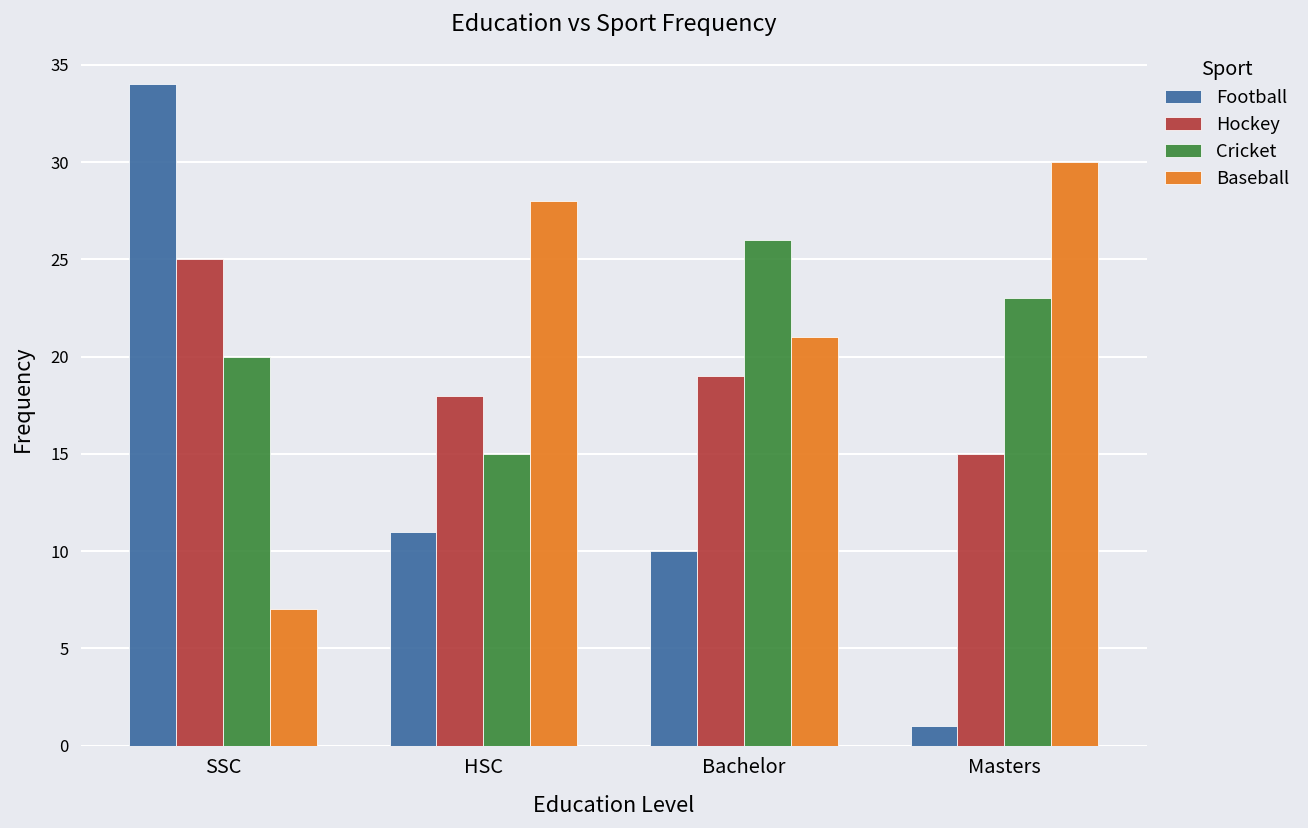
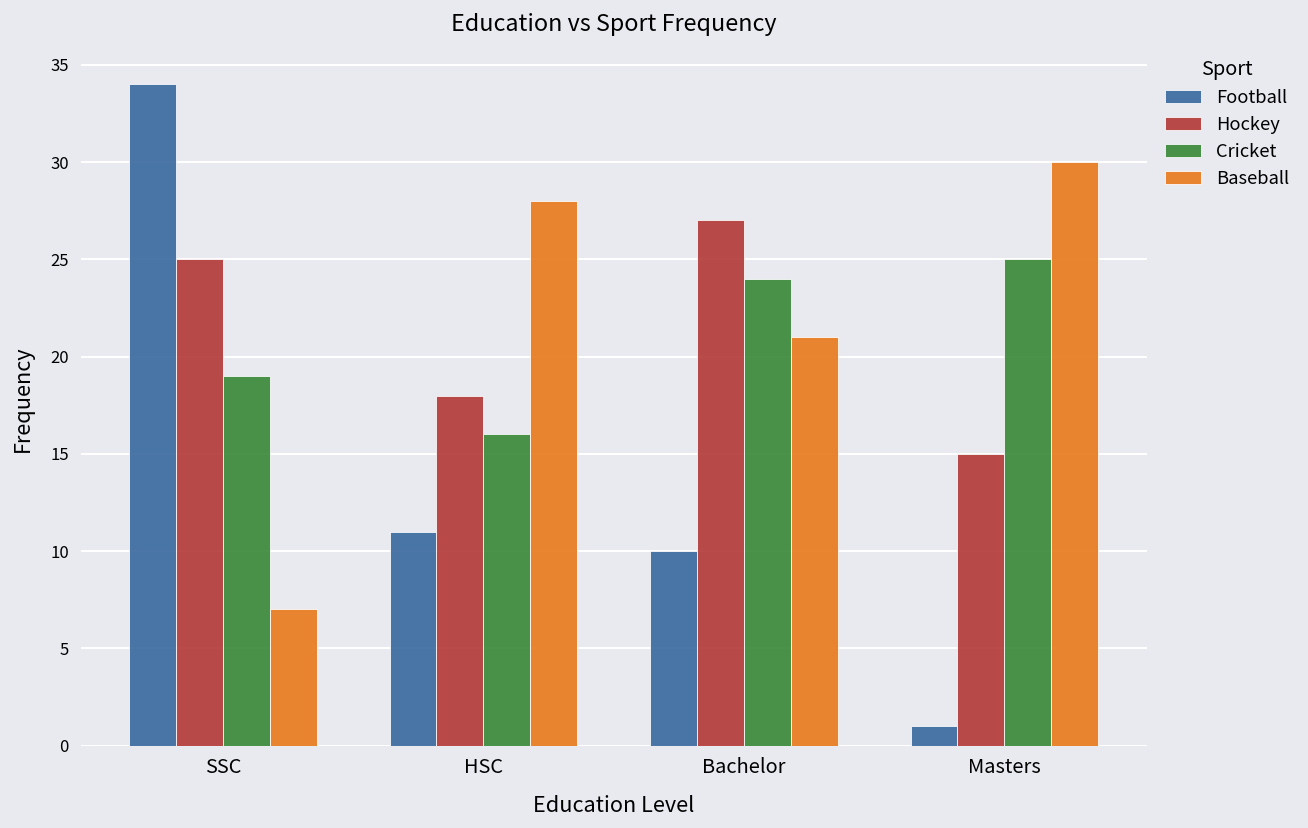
Cricket, SSC: 20 -> 19
Cricket, HSC: 15 -> 16
Hockey, Bachelor: 19 -> 27
Cricket, Bachelor: 26 -> 24
Cricket, Masters: 23 -> 25
